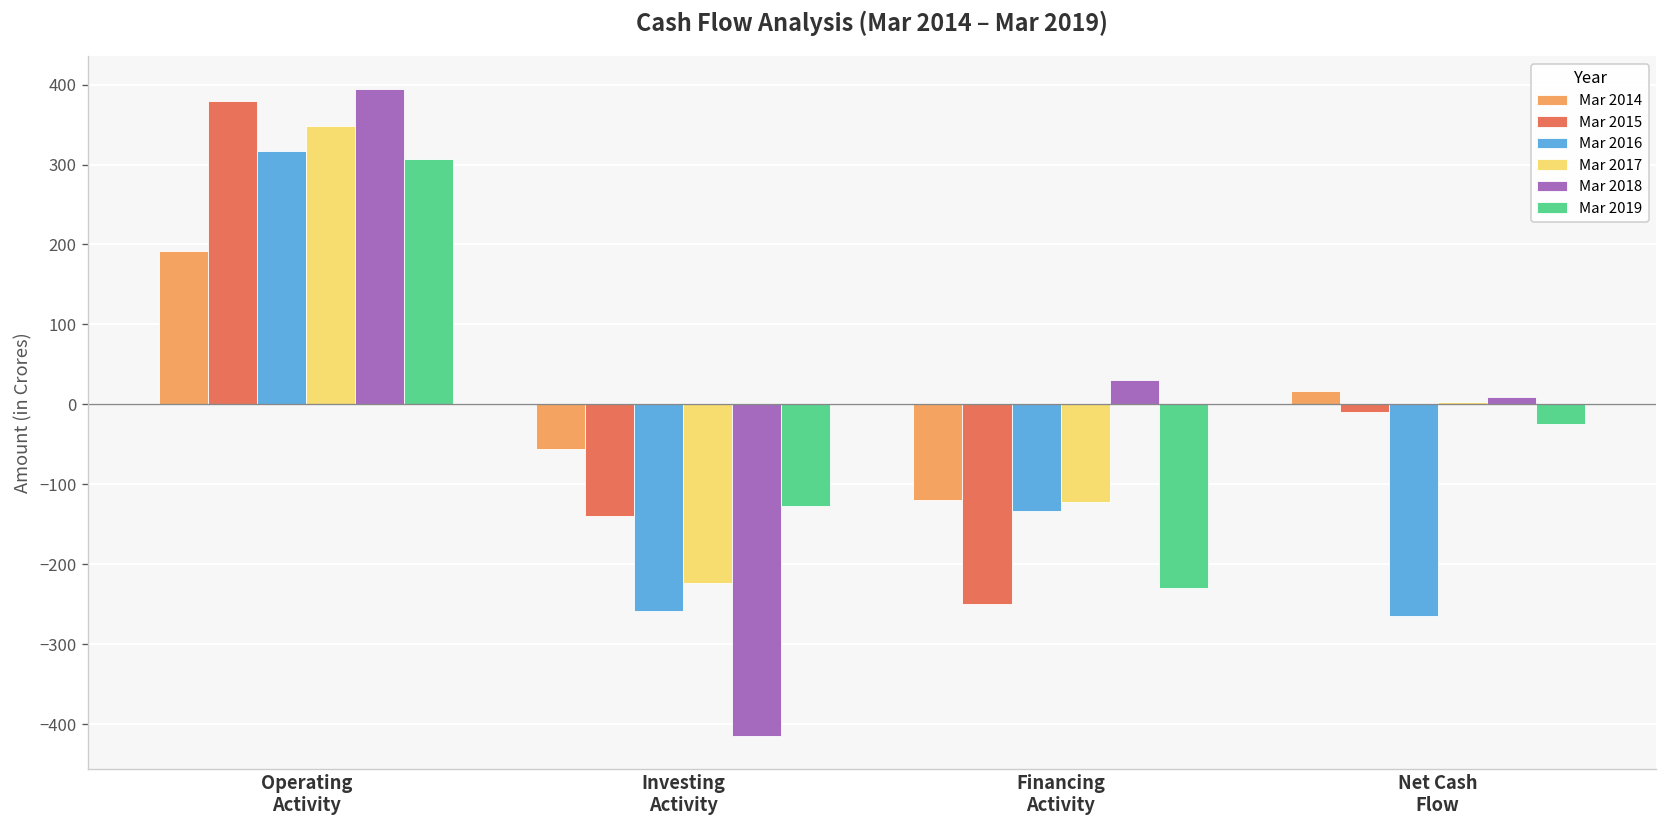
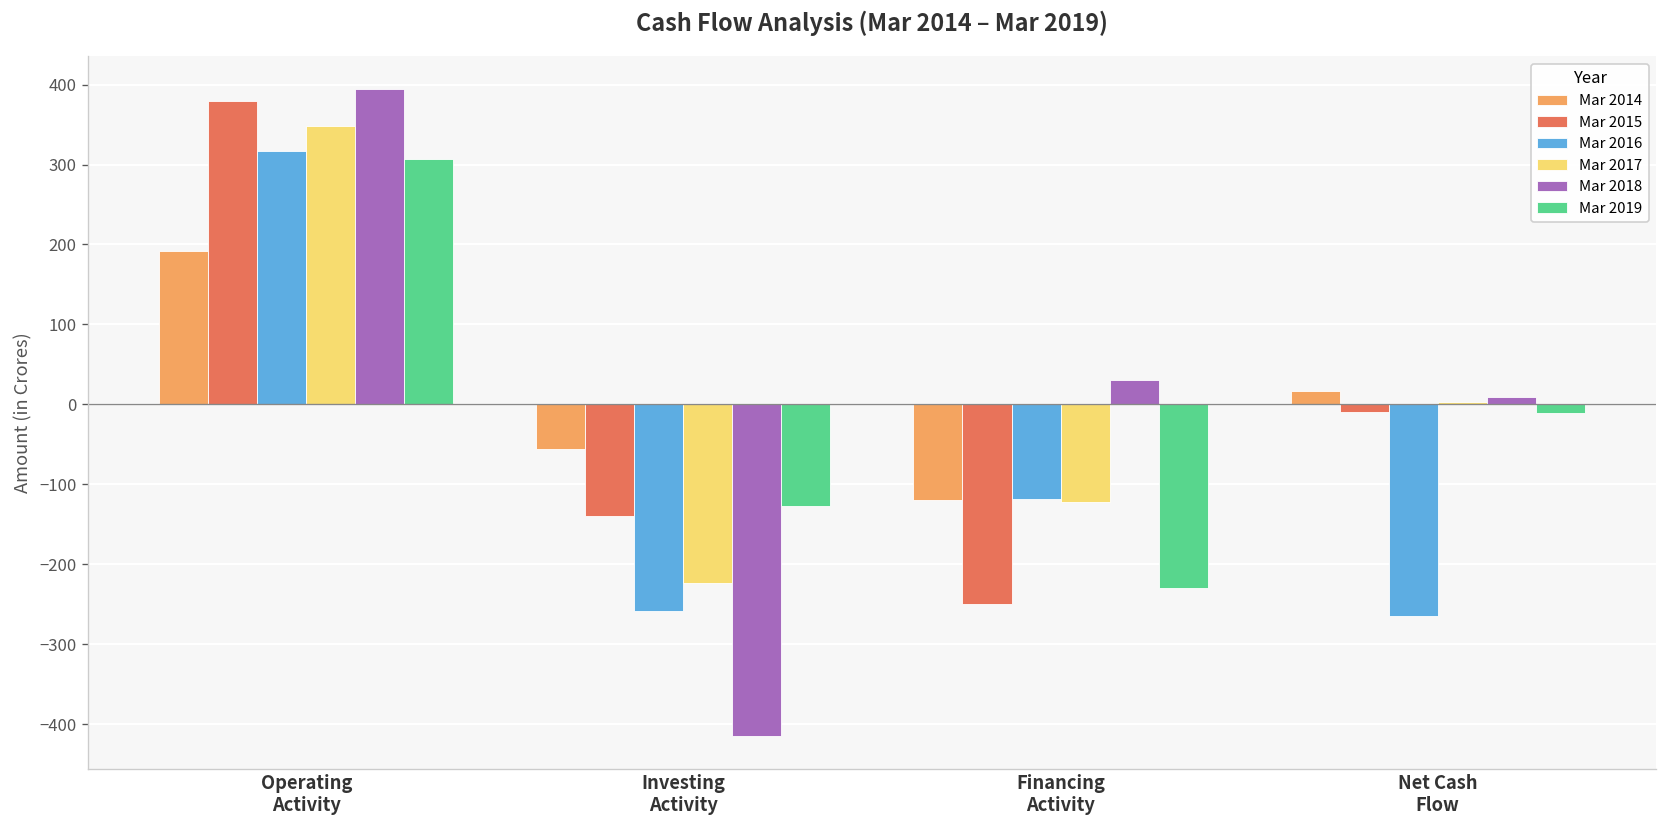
Mar 2016, Financing Activity: -130 -> -120
Mar 2019, Net Cash Flow: -30 -> -10
